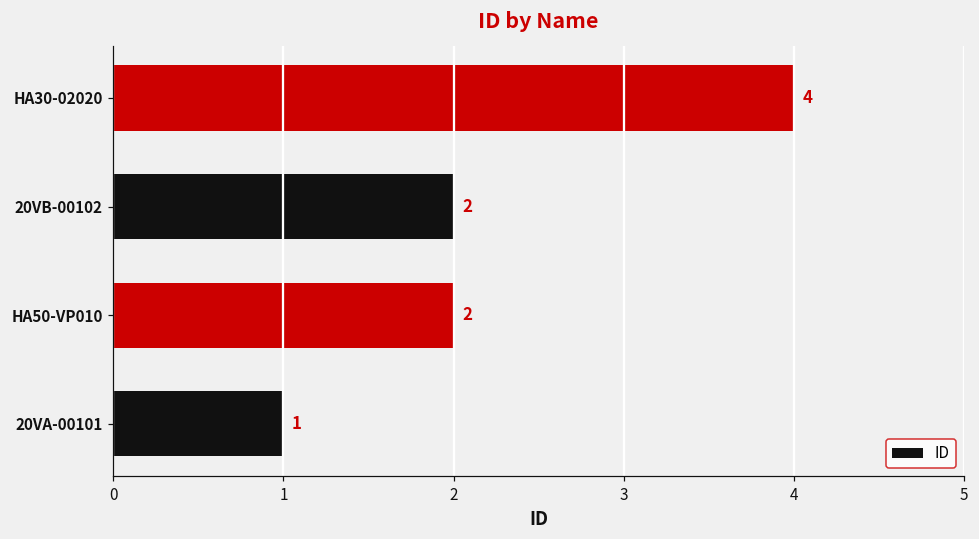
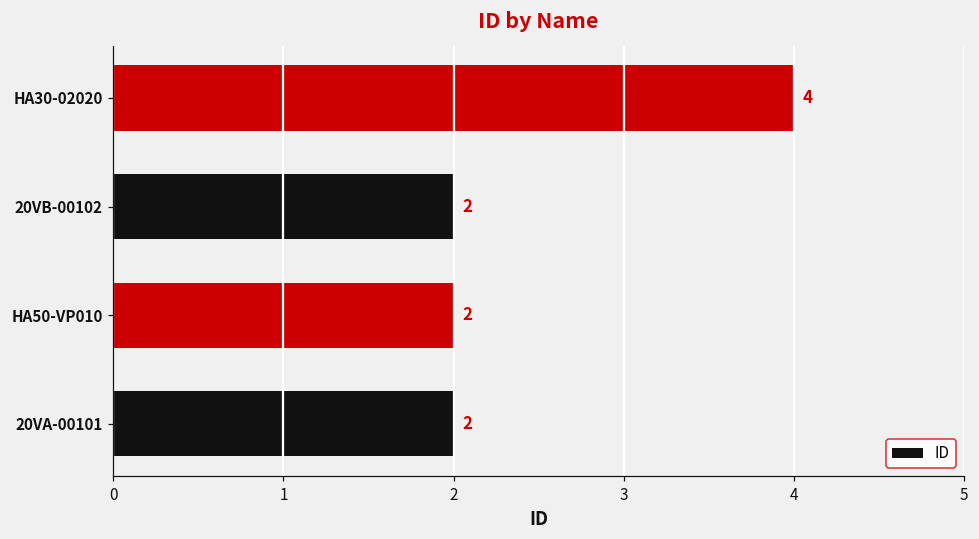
20VA-00101: 1 -> 2
